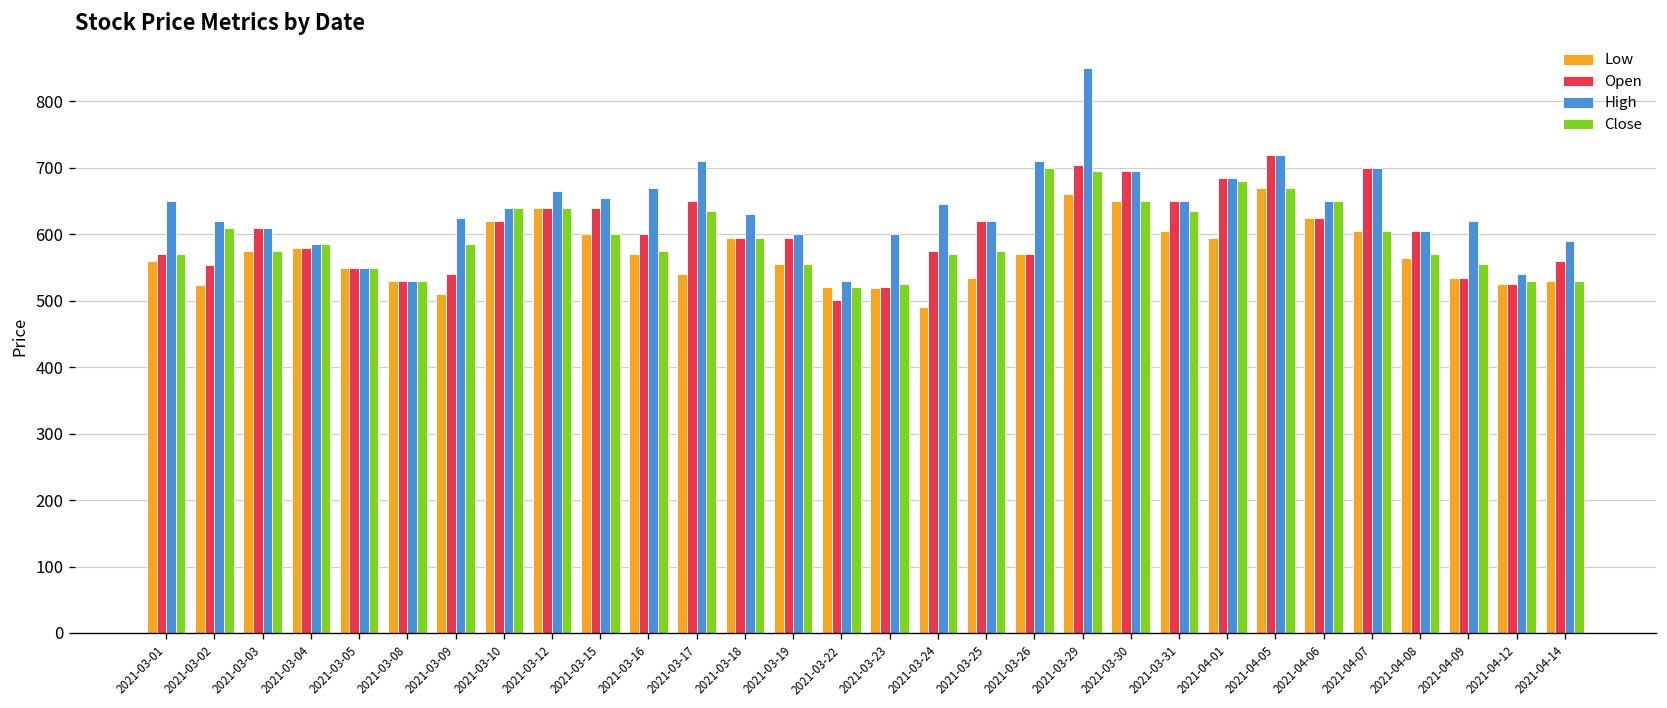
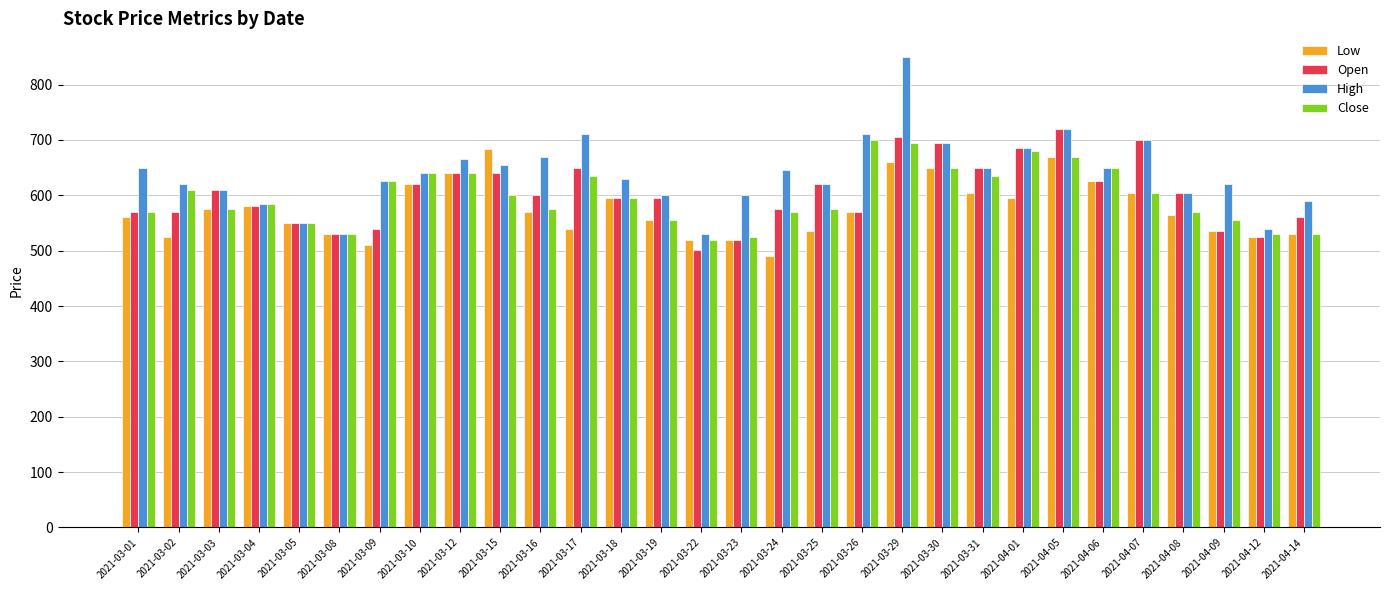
Open, 2021-03-02: 550 -> 570
Close, 2021-03-09: 590 -> 630
Low, 2021-03-15: 600 -> 680
